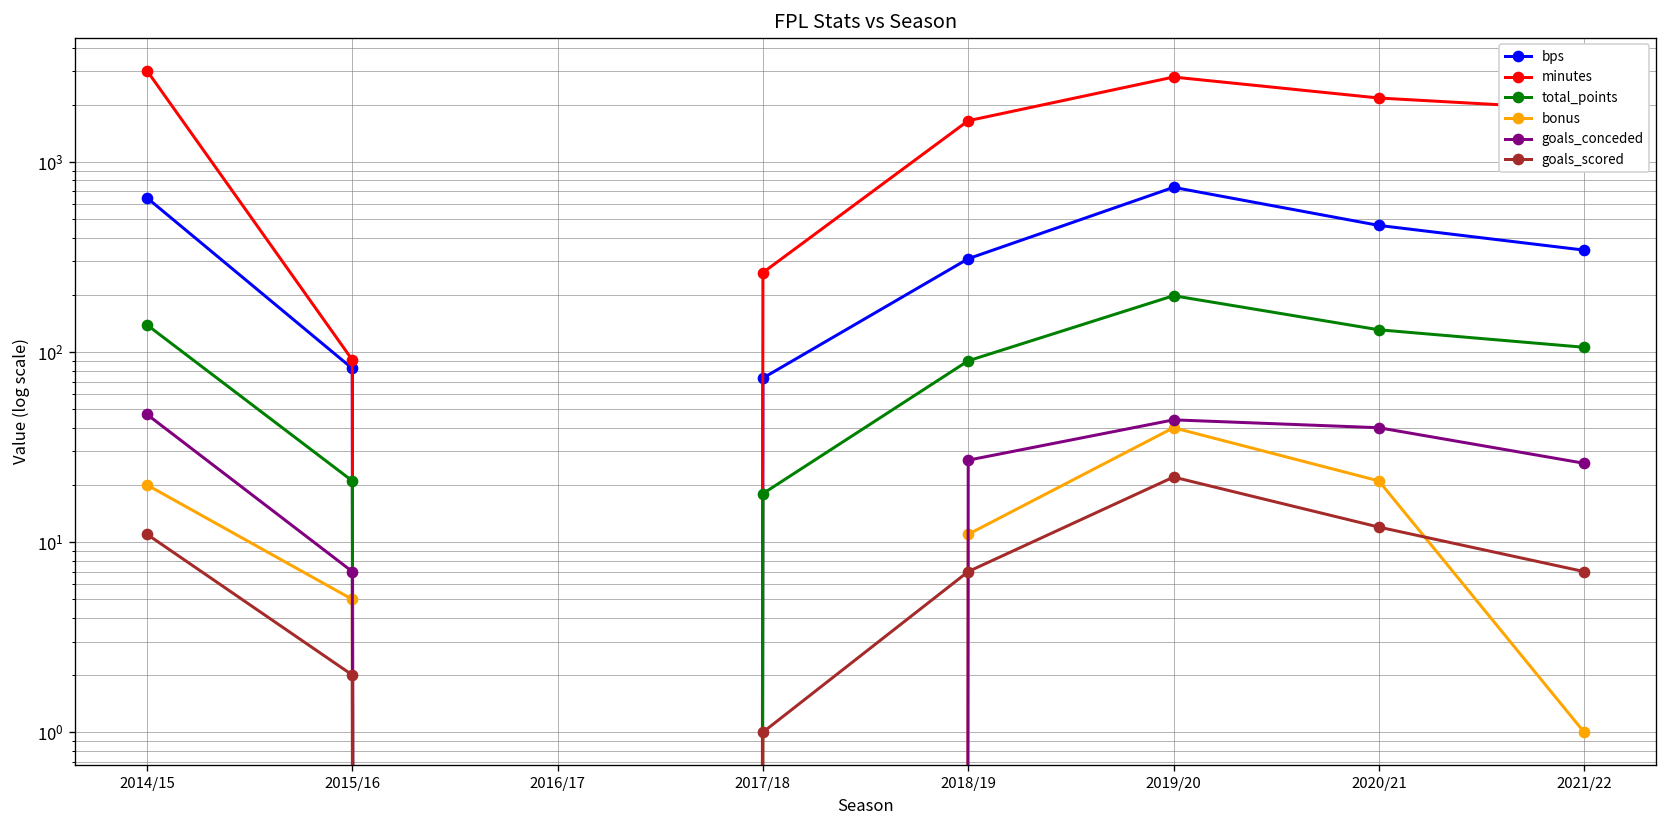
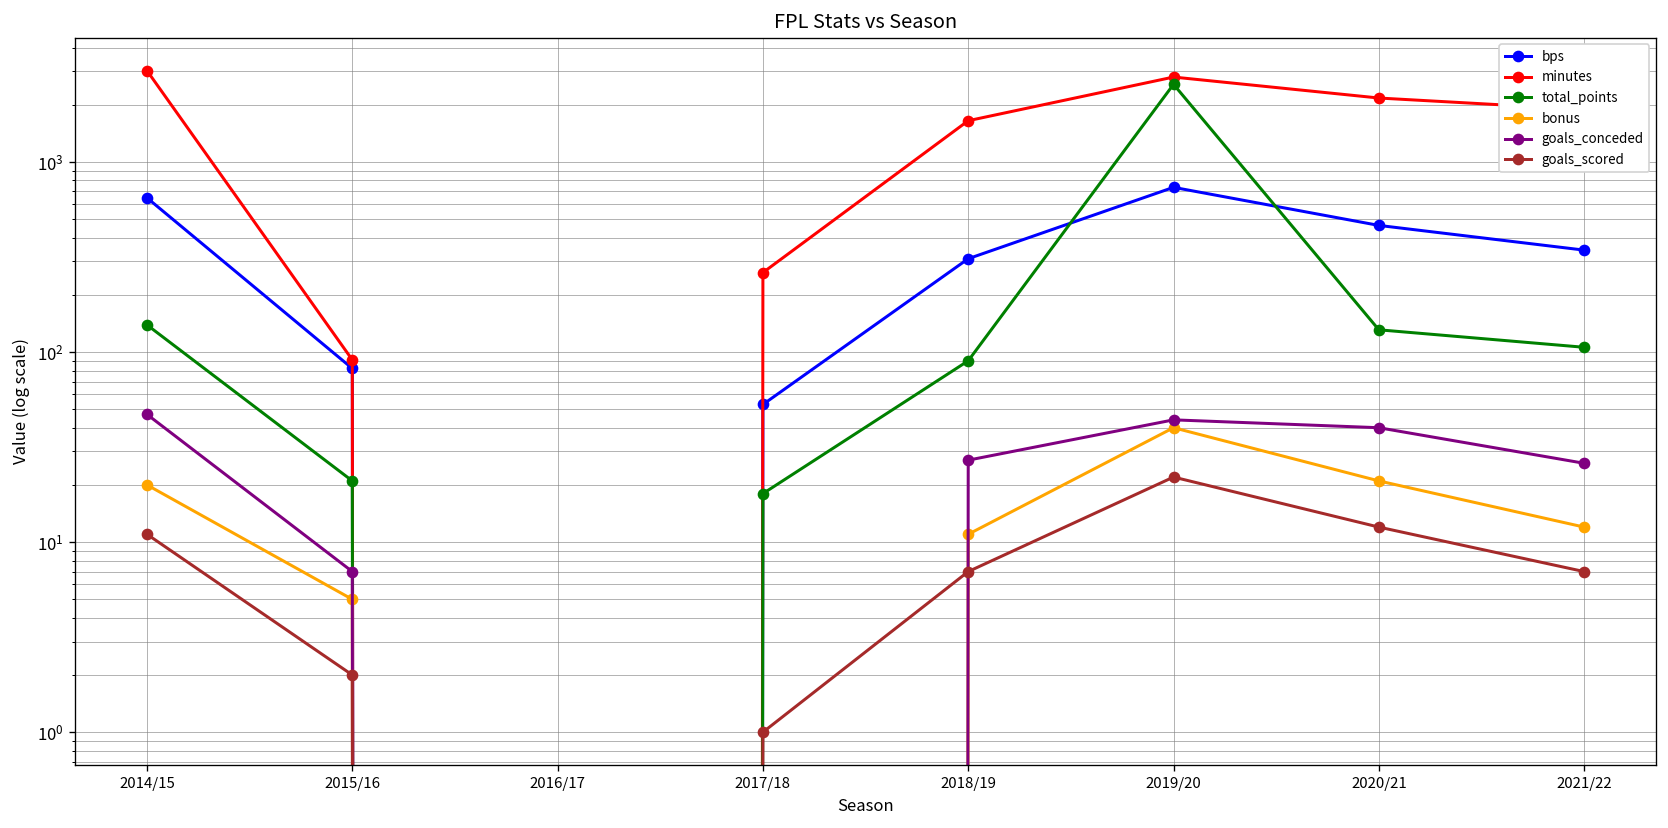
bps, 2017/18: 70 -> 53
total_points, 2019/20: 200 -> 2600
bonus, 2021/22: 1 -> 12
